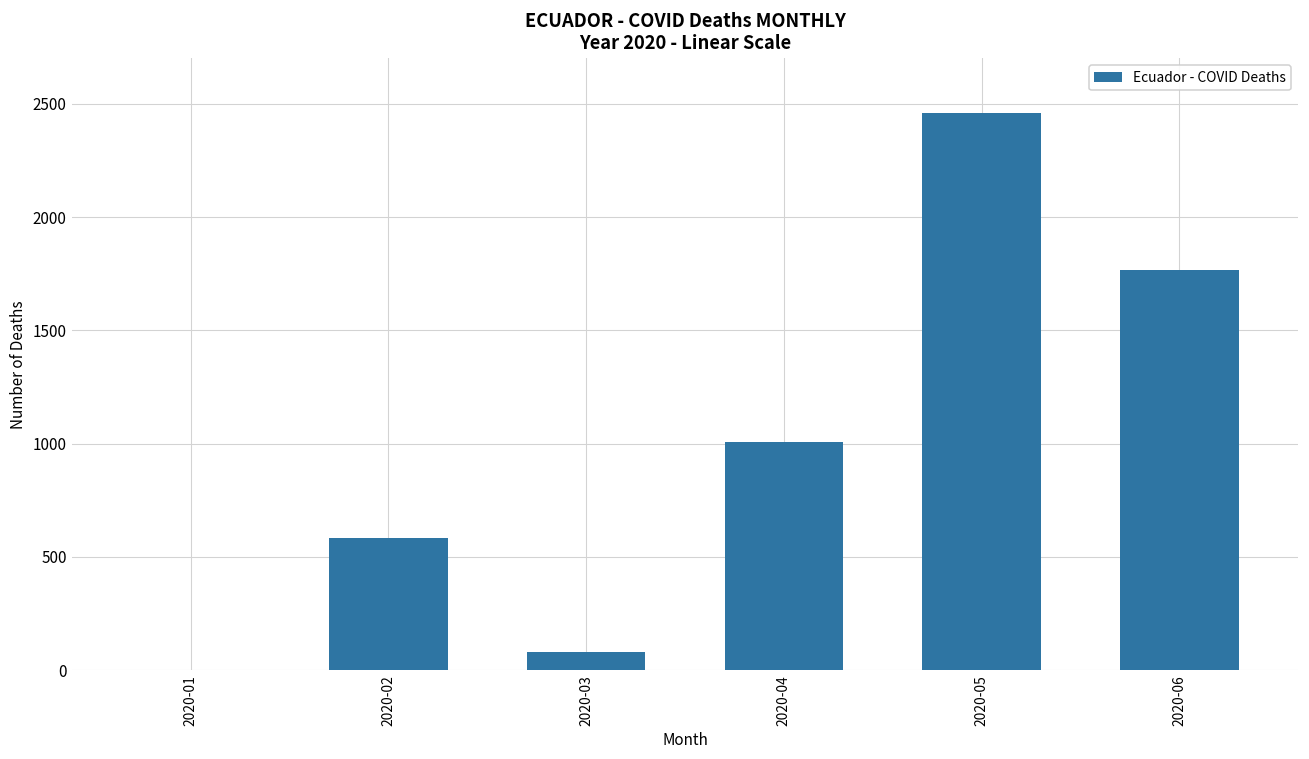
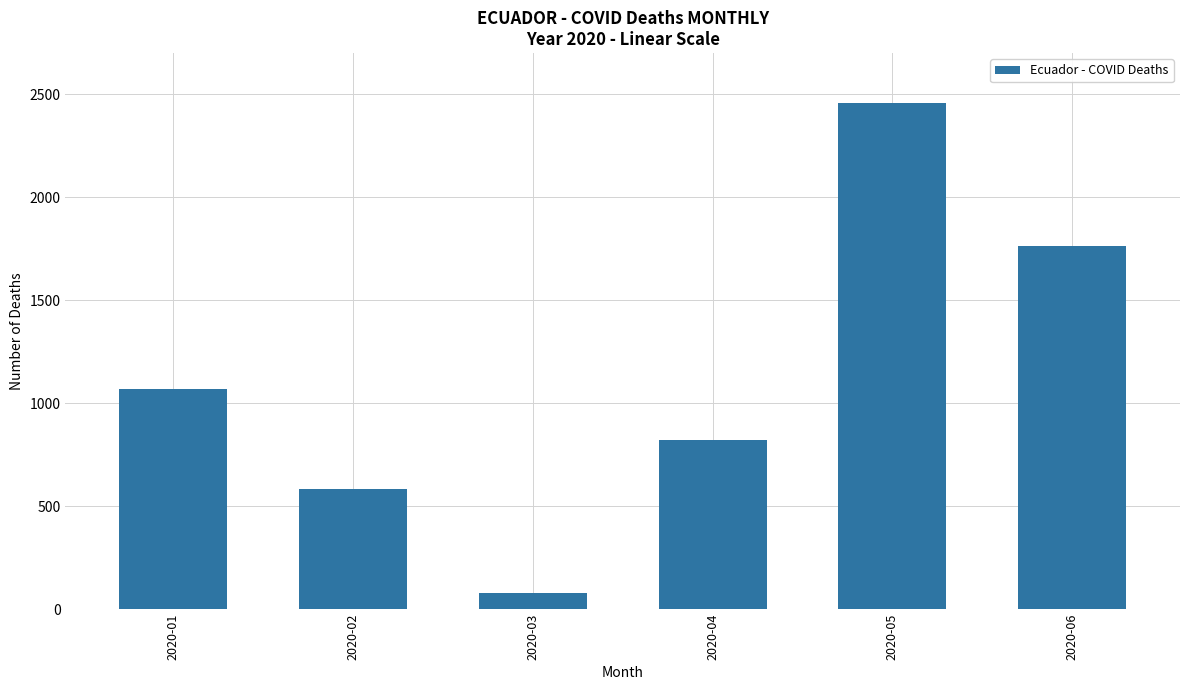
2020-01: 0 -> 1070
2020-04: 1010 -> 820
